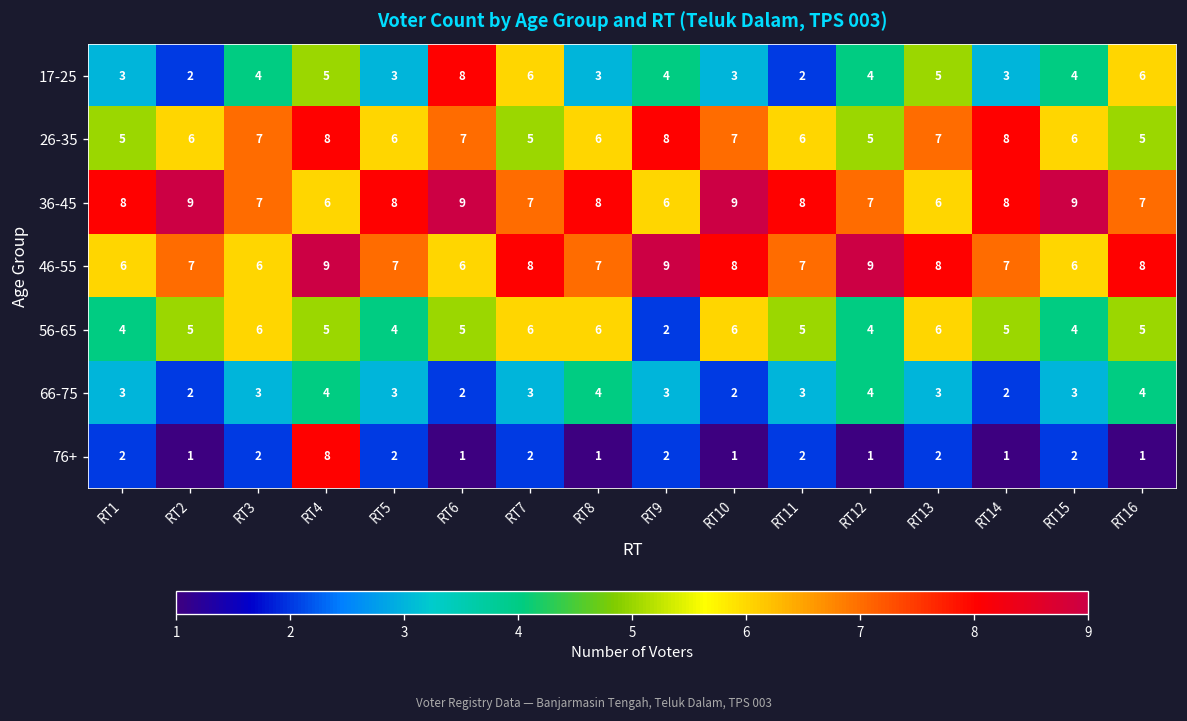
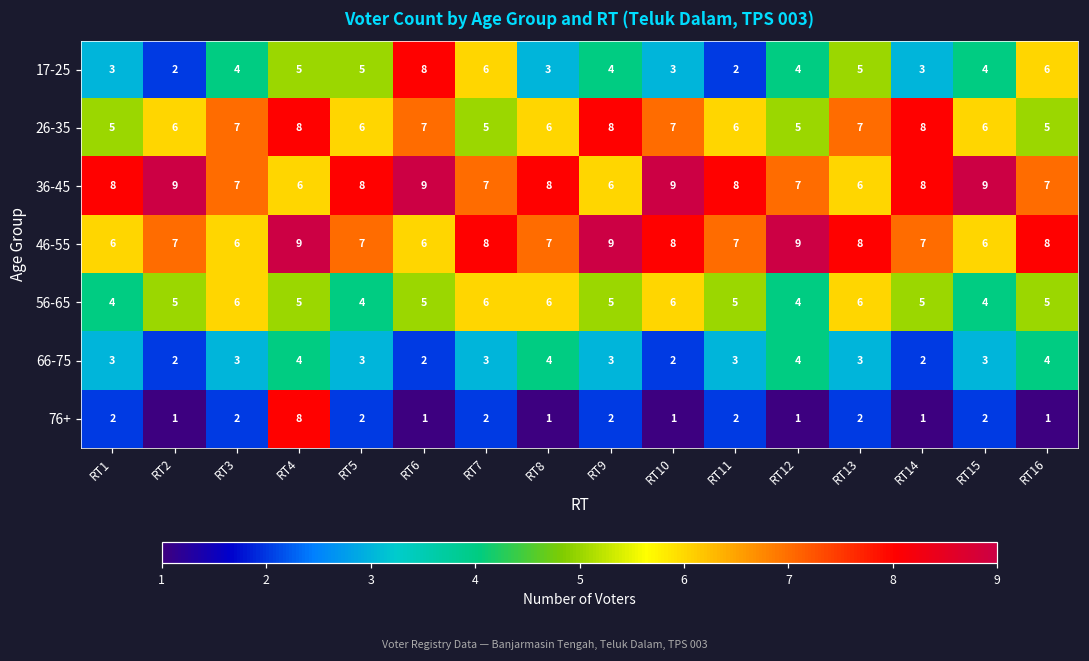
17-25, RT5: 3 -> 5
56-65, RT9: 2 -> 5
